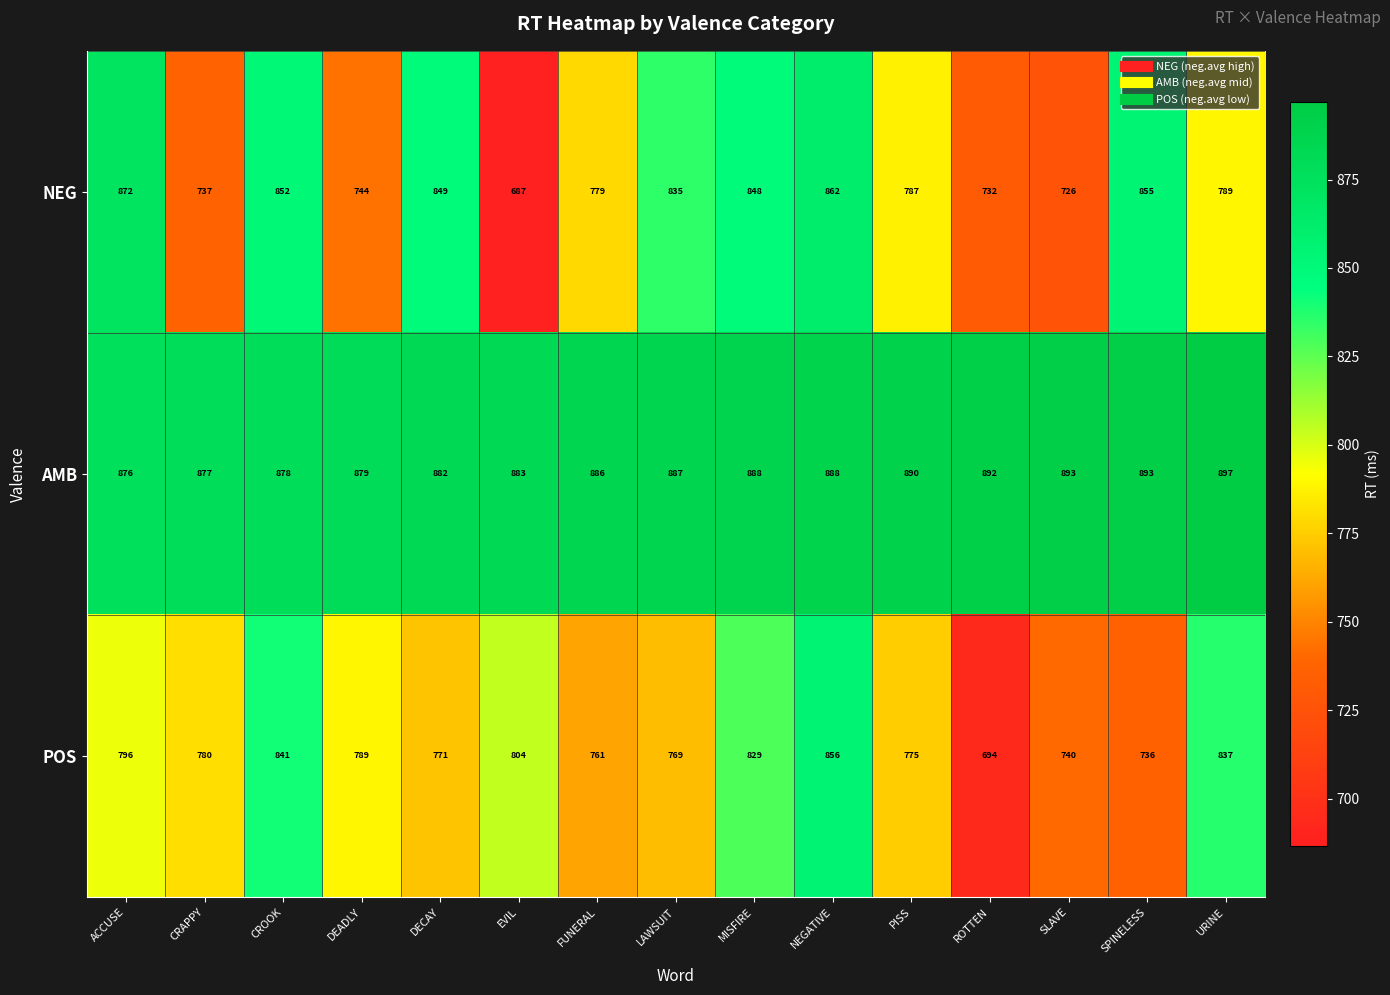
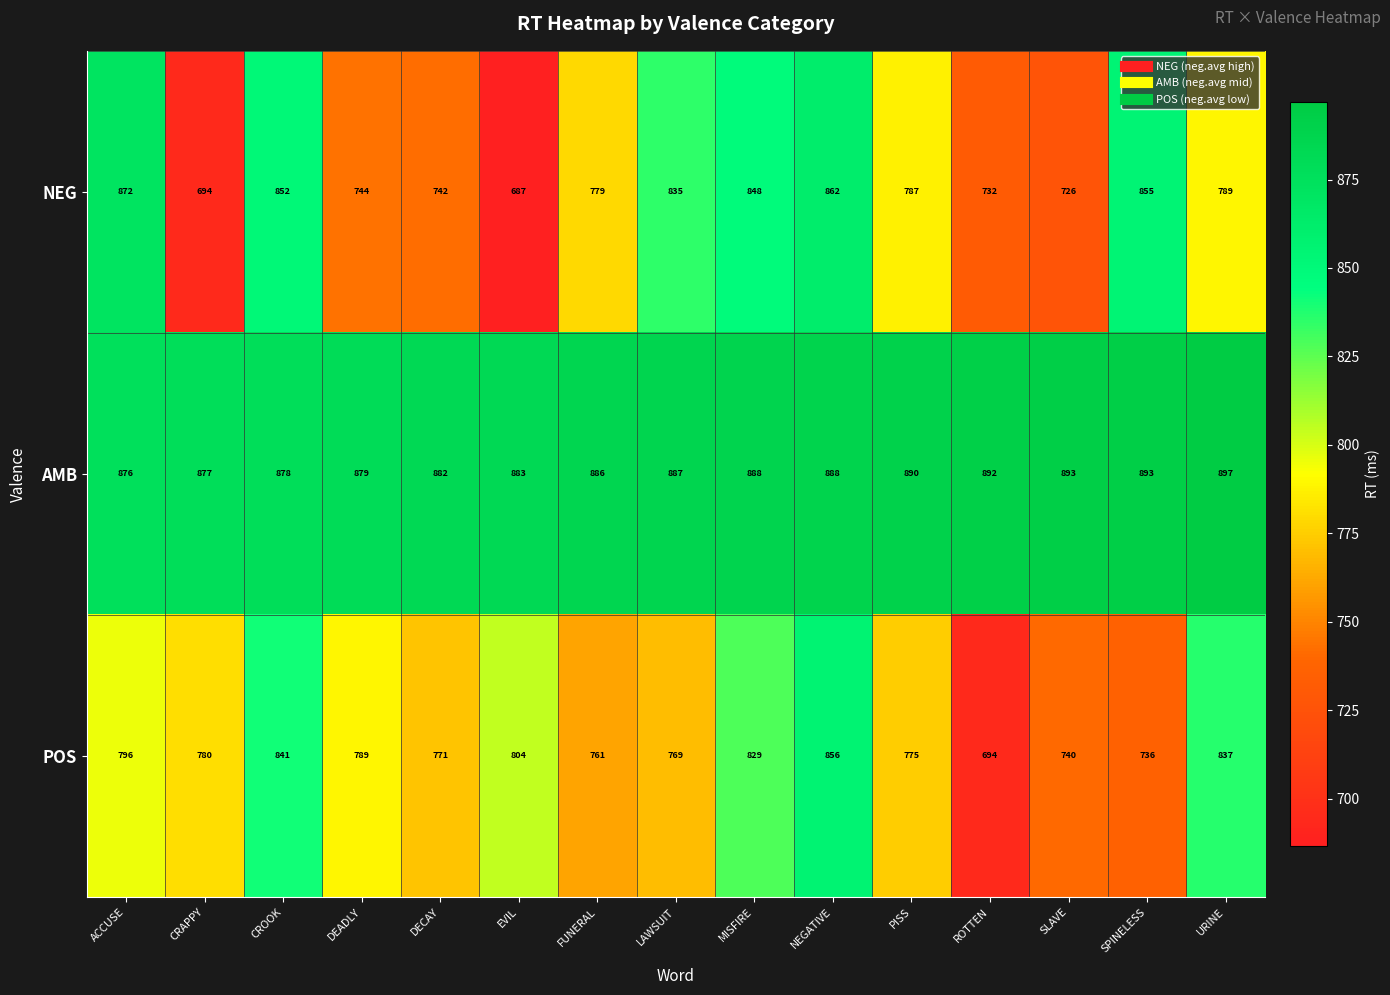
NEG, CRAPPY: 737 -> 694
NEG, DECAY: 849 -> 742
